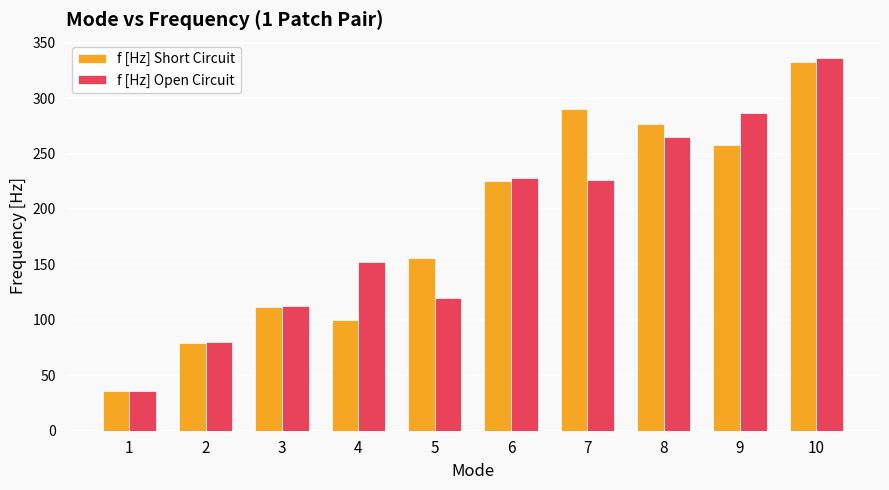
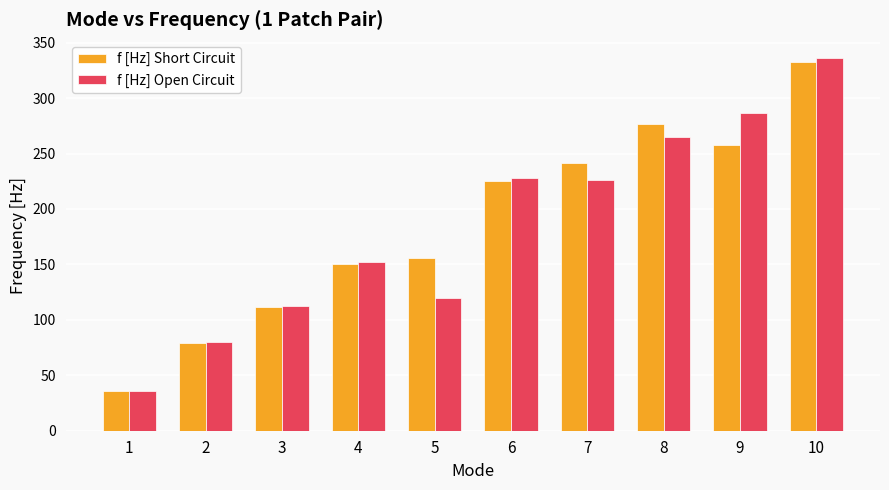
f [Hz] Short Circuit, 4: 100 -> 150
f [Hz] Short Circuit, 7: 290 -> 241
